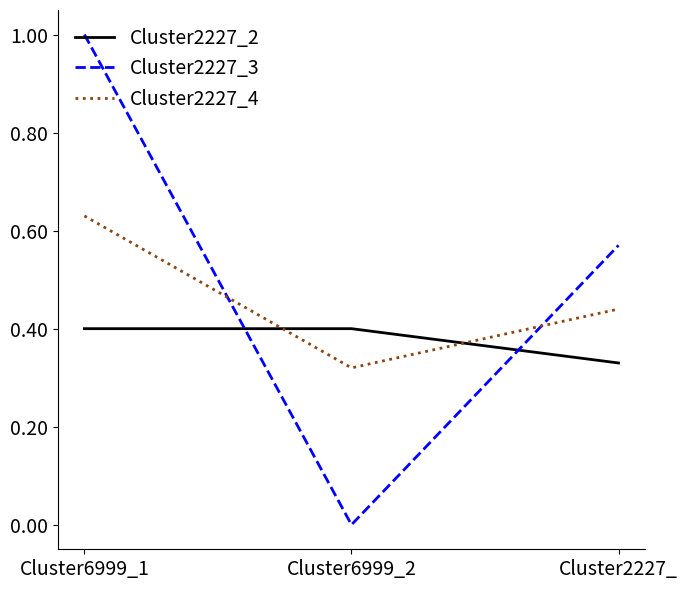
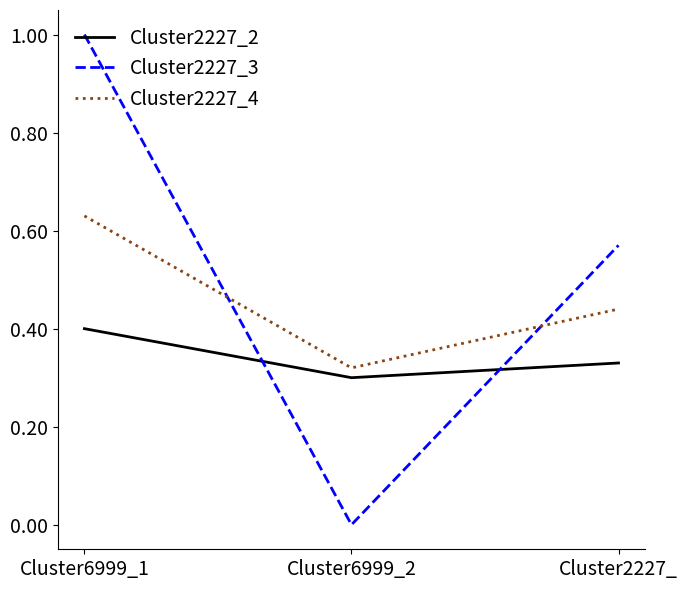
Cluster2227_2, Cluster6999_2: 0.4 -> 0.3
